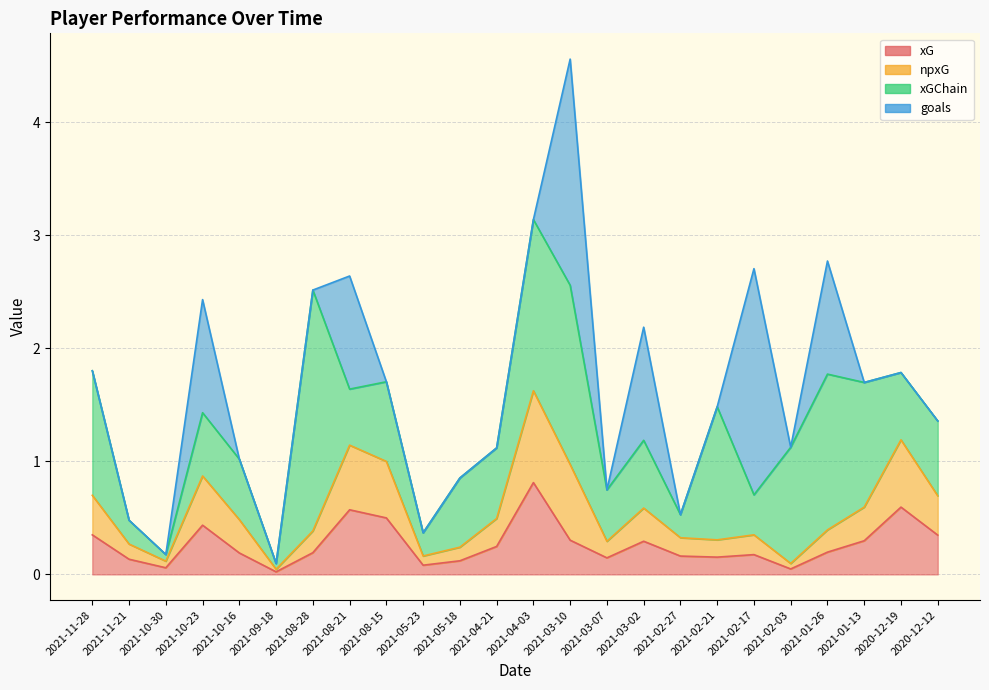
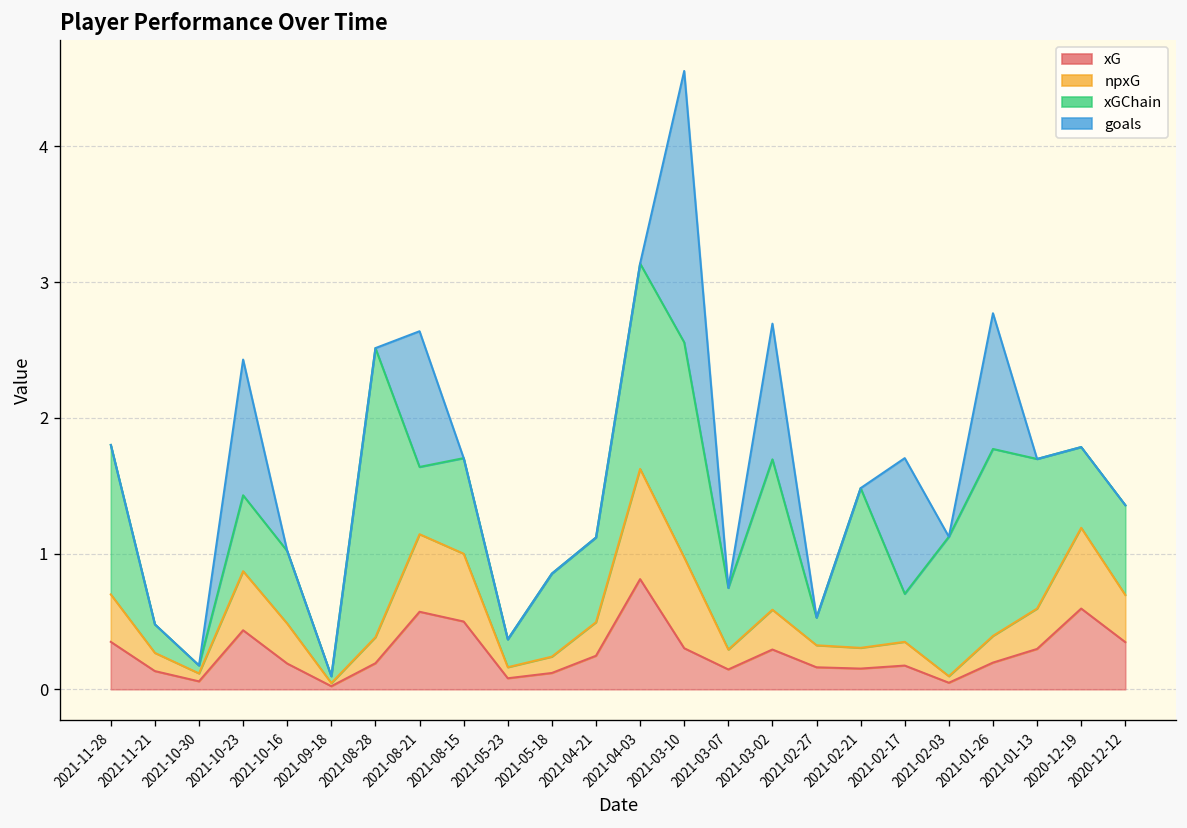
xGChain, 2021-03-02: 0.60 -> 1.11
goals, 2021-02-17: 2 -> 1
